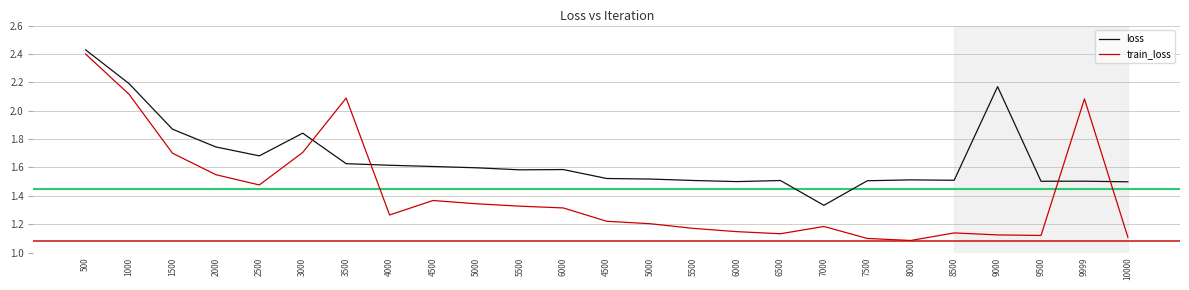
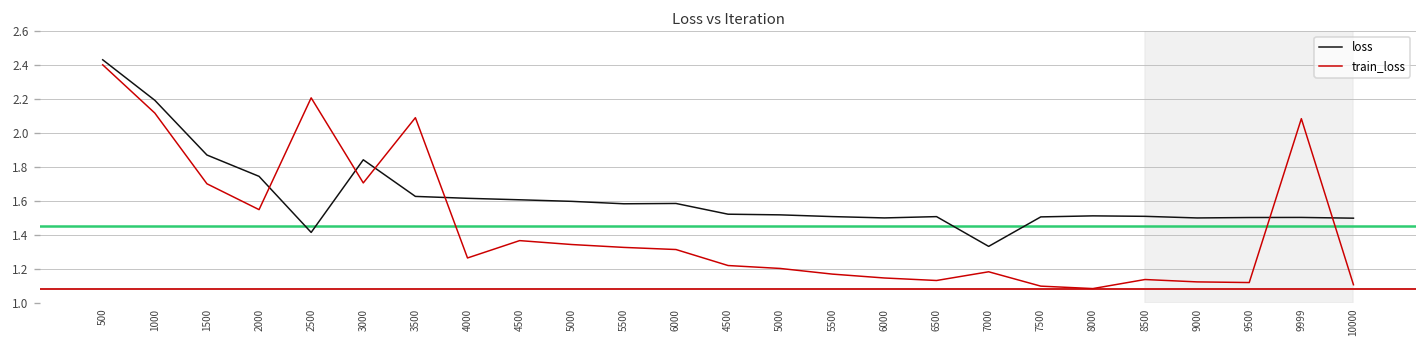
loss, 2500: 1.68 -> 1.41
train_loss, 2500: 1.48 -> 2.21
loss, 9000: 2.17 -> 1.50
